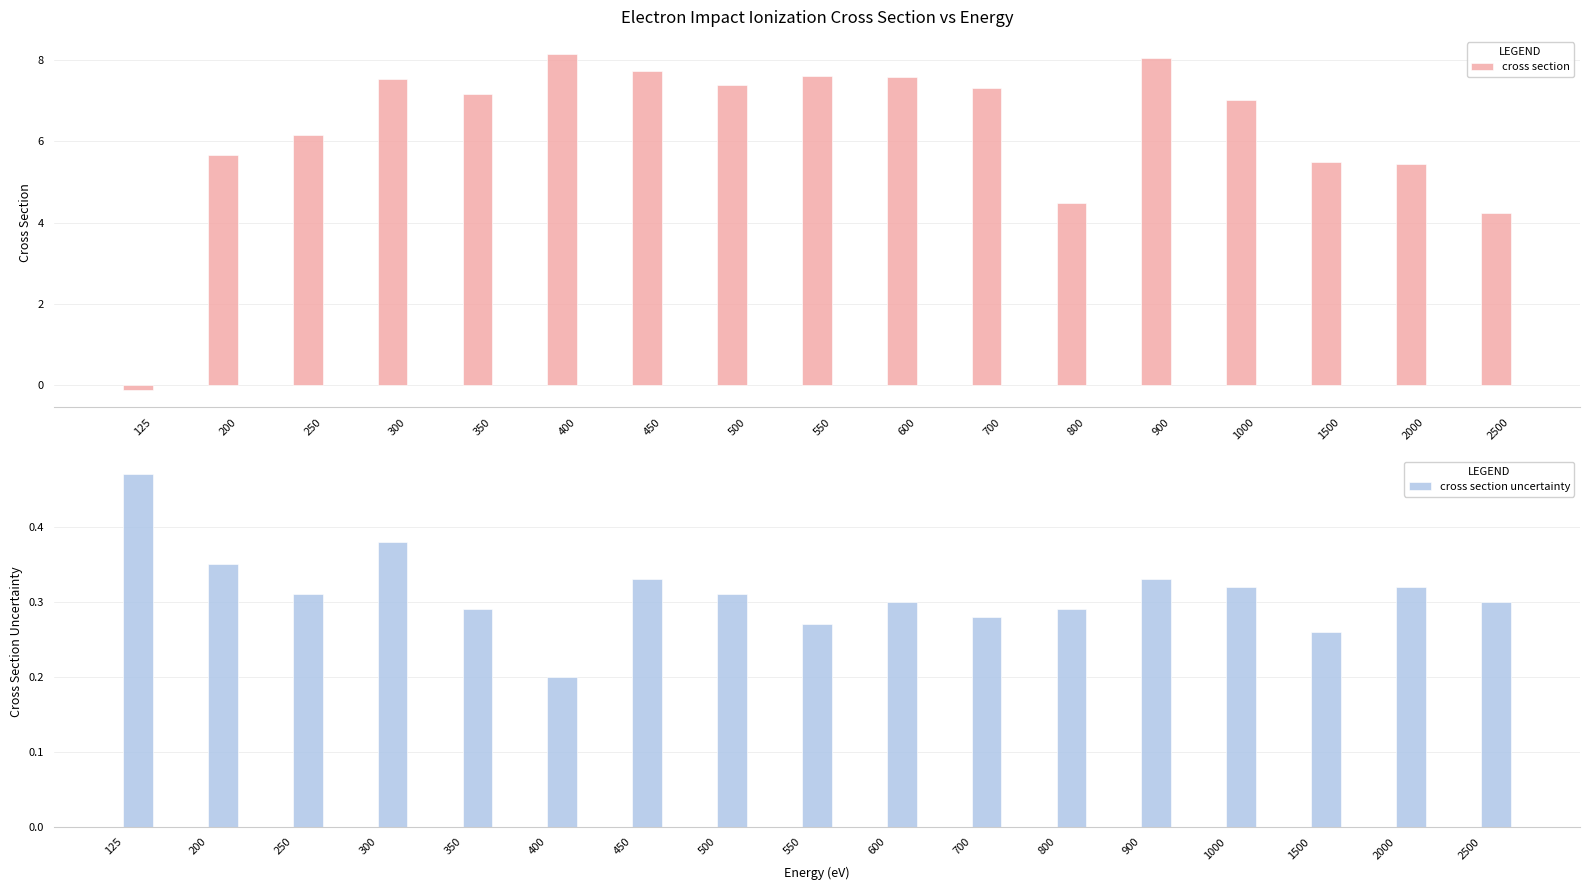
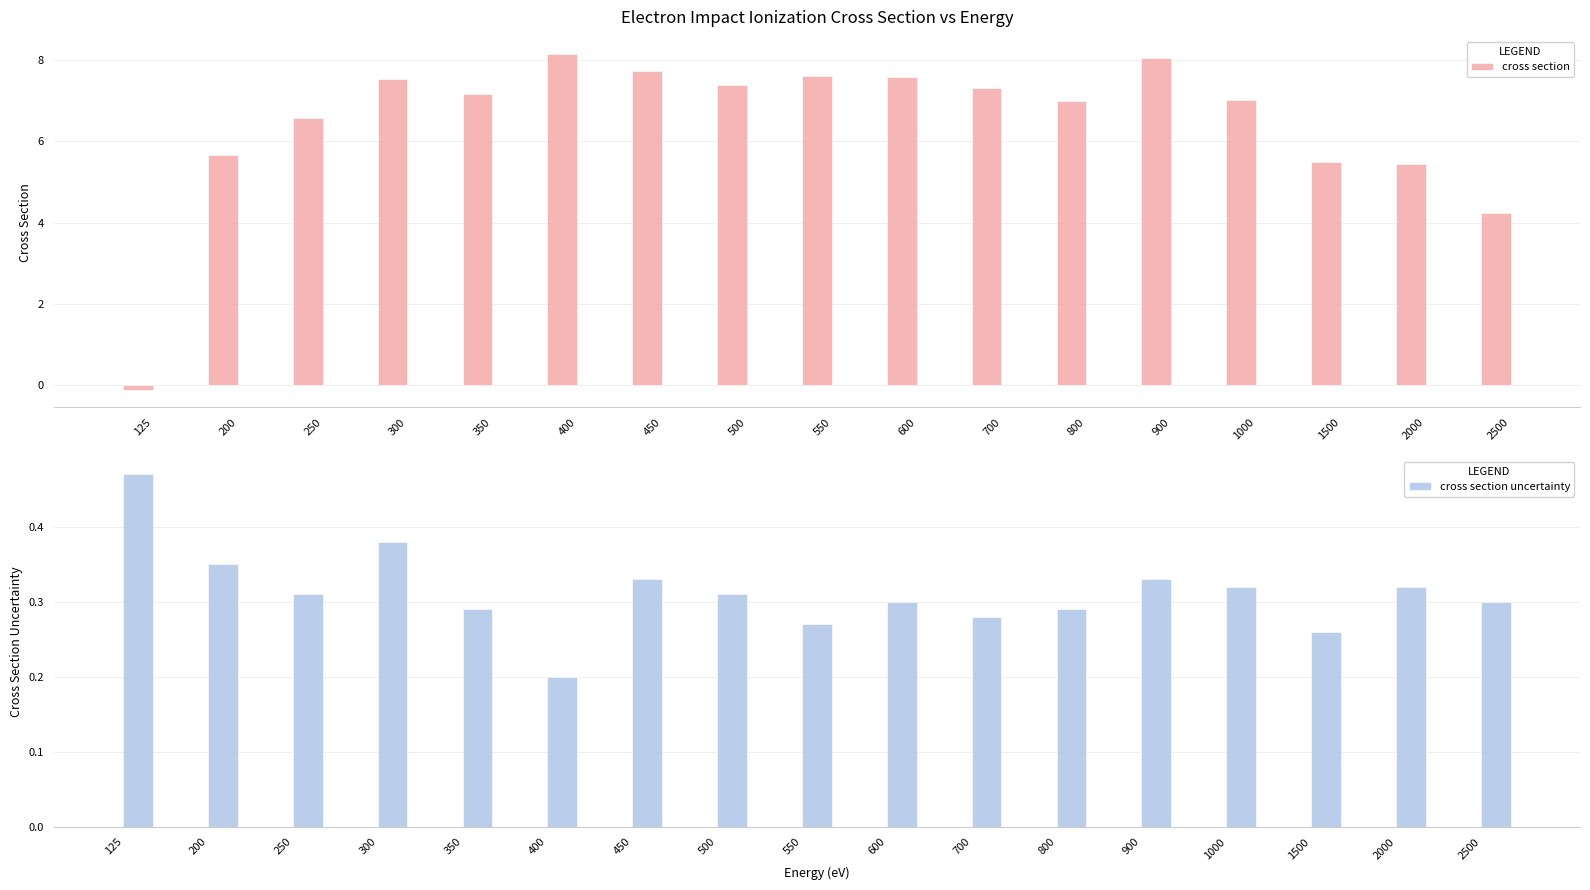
Electron Impact Ionization Cross Section vs Energy, 250: 6.2 -> 6.6
Electron Impact Ionization Cross Section vs Energy, 800: 4.5 -> 7.0
